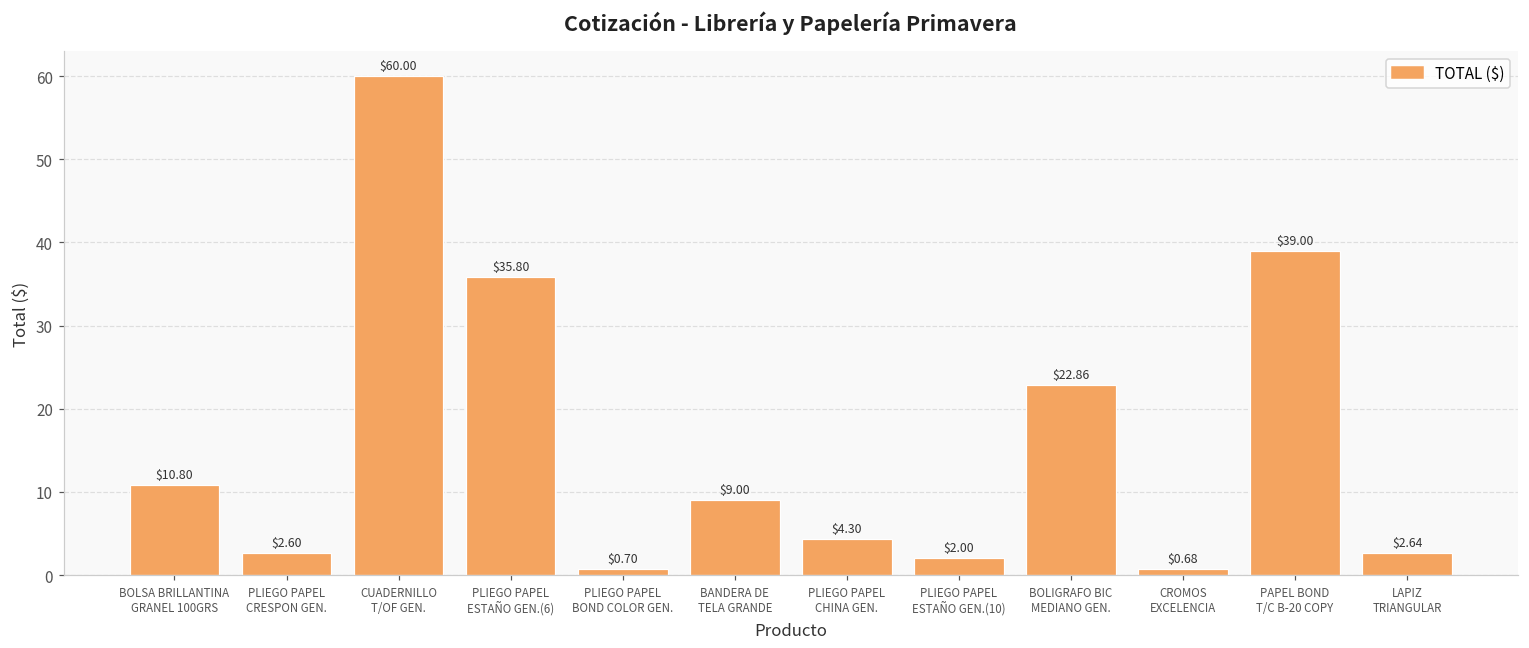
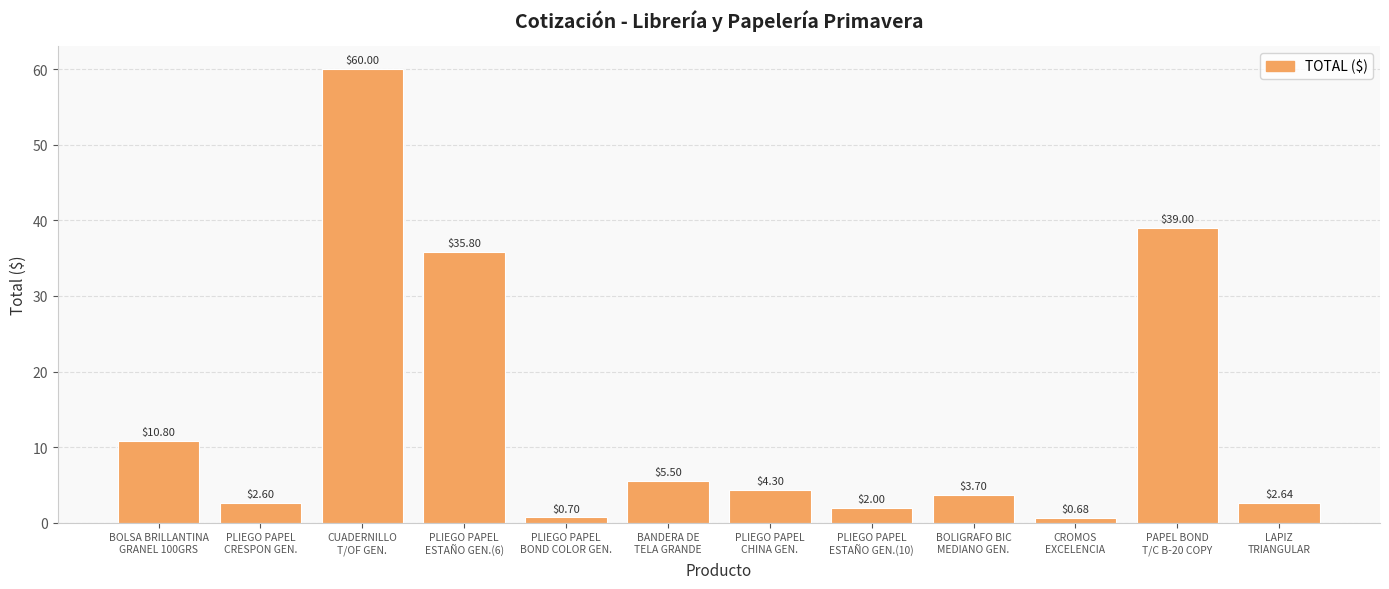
BANDERA DE TELA GRANDE: $9.00 -> $5.50
BOLIGRAFO BIC MEDIANO GEN.: $22.86 -> $3.70
